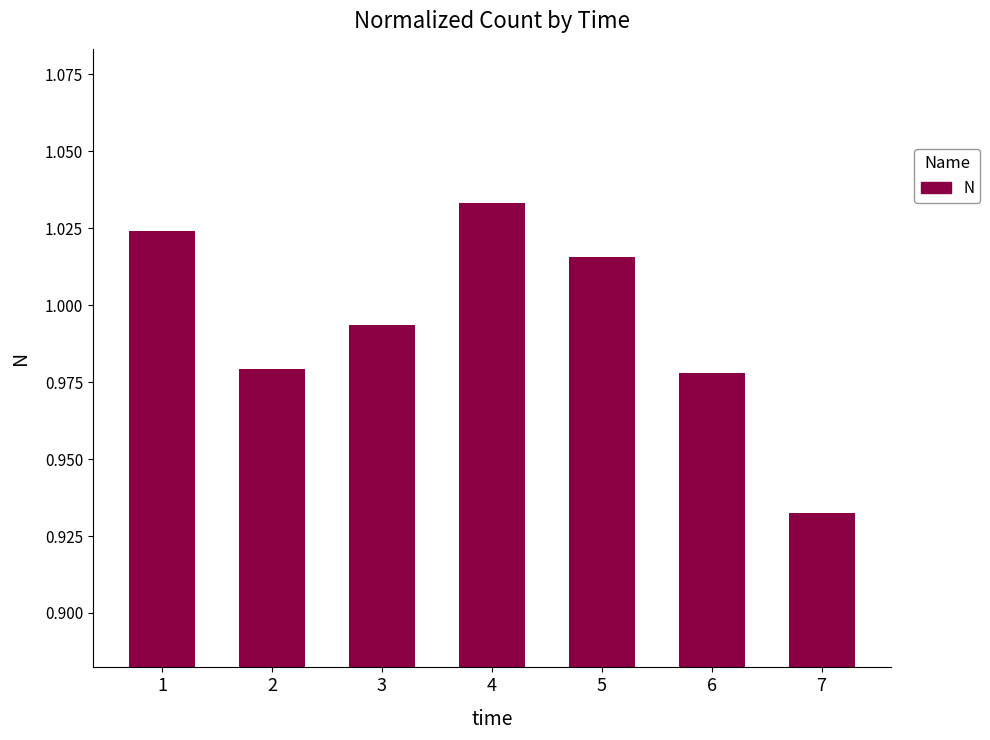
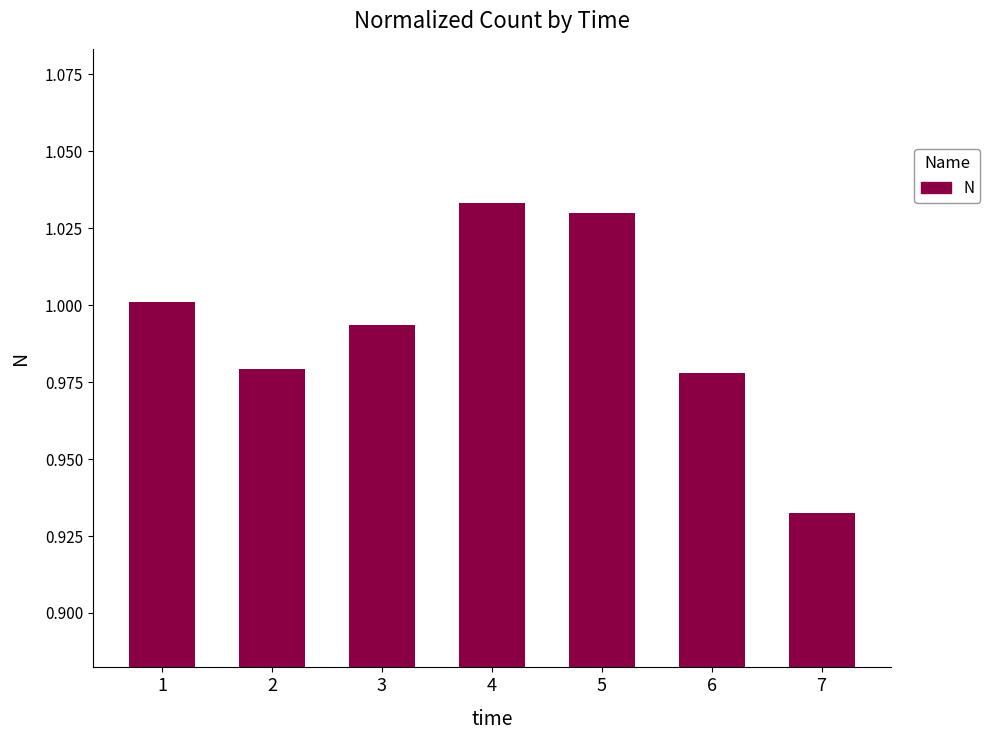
1: 1.024 -> 1.001
5: 1.016 -> 1.030
